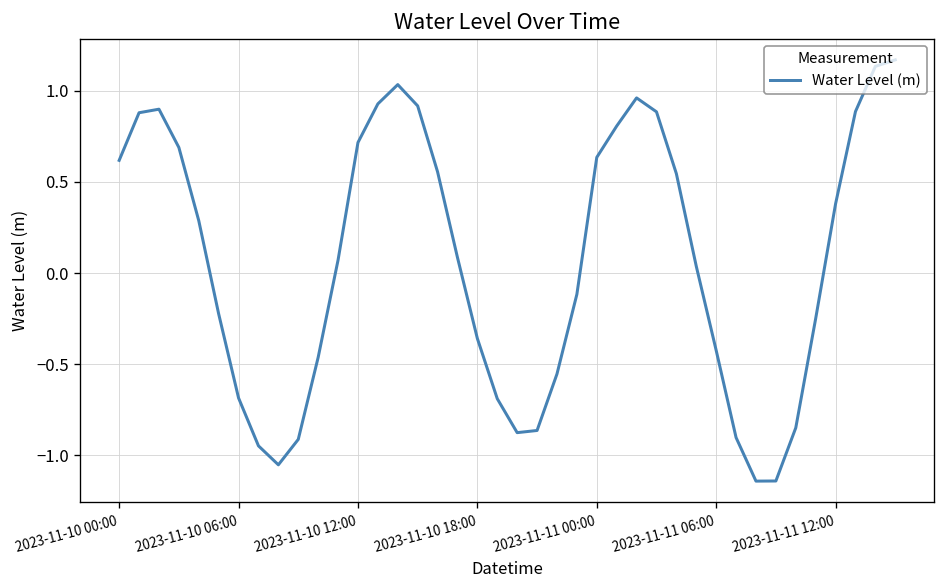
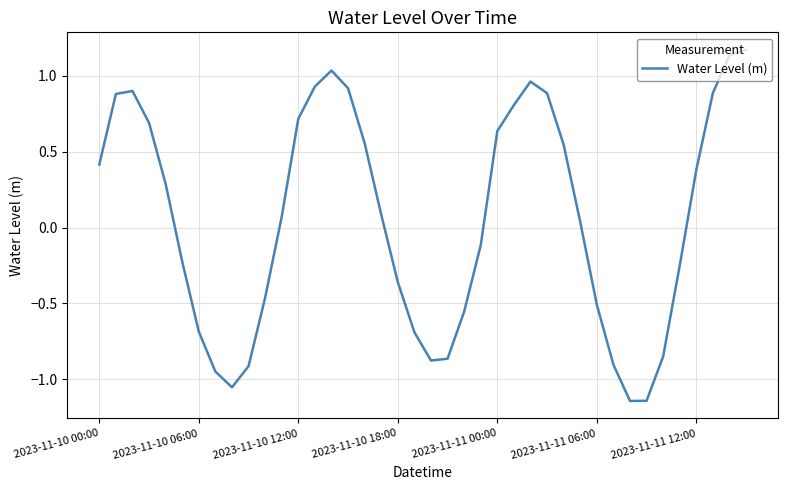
2023-11-10 00:00: 0.62 -> 0.41
2023-11-11 06:00: -0.42 -> -0.51
